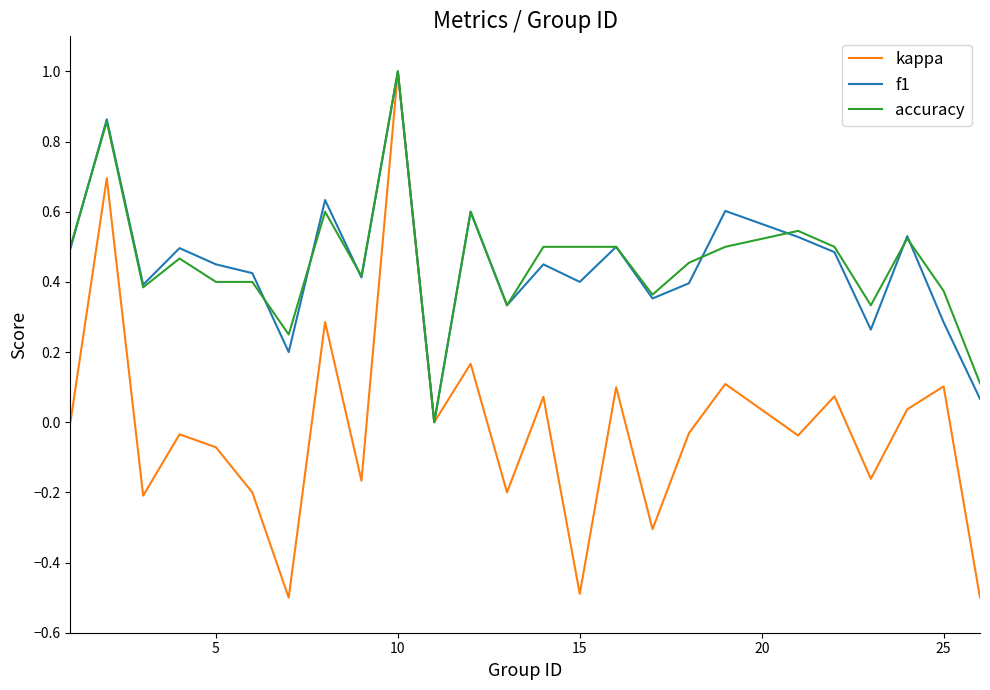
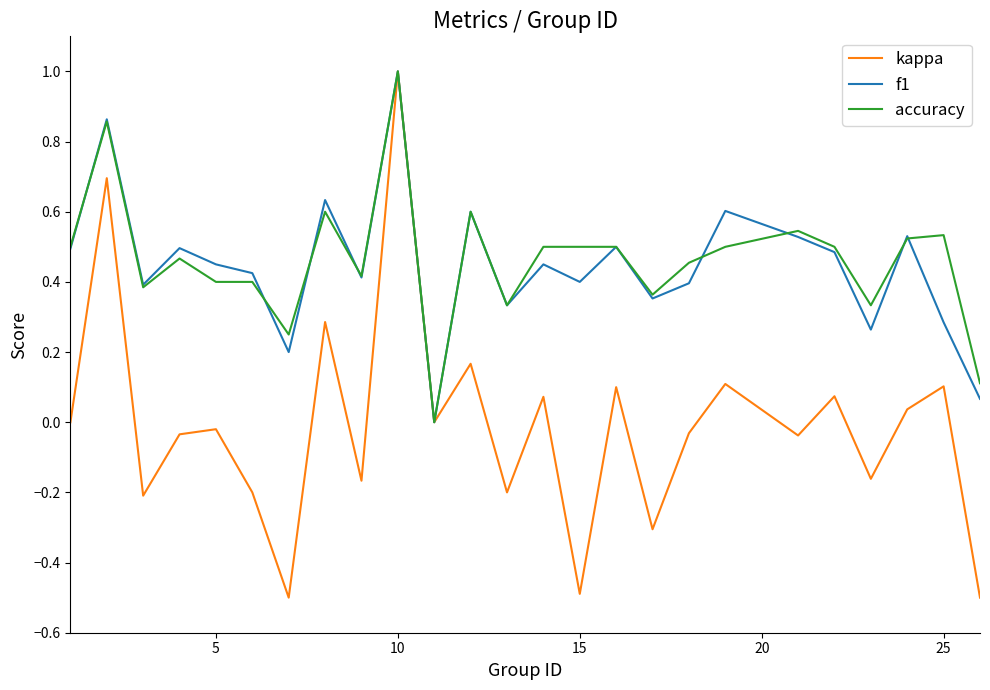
kappa, 5: -0.07 -> -0.02
accuracy, 25: 0.37 -> 0.53
